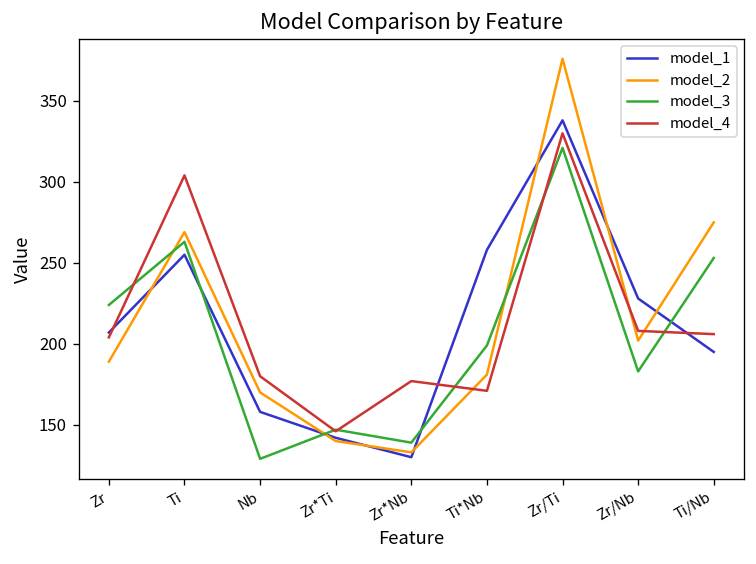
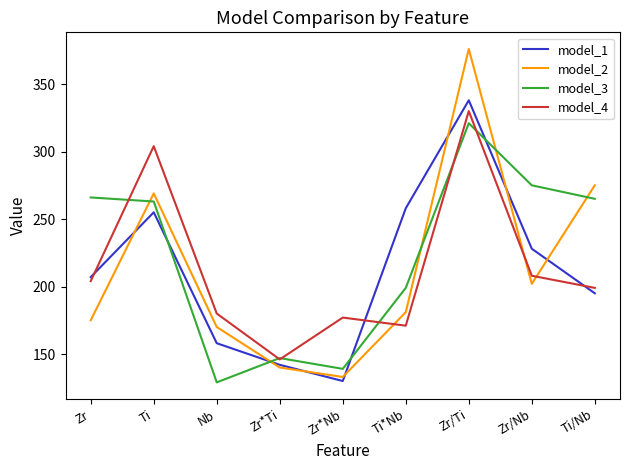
model_2, Zr: 189 -> 175
model_3, Zr: 224 -> 266
model_3, Zr/Nb: 183 -> 275
model_3, Ti/Nb: 253 -> 265
model_4, Ti/Nb: 206 -> 199
